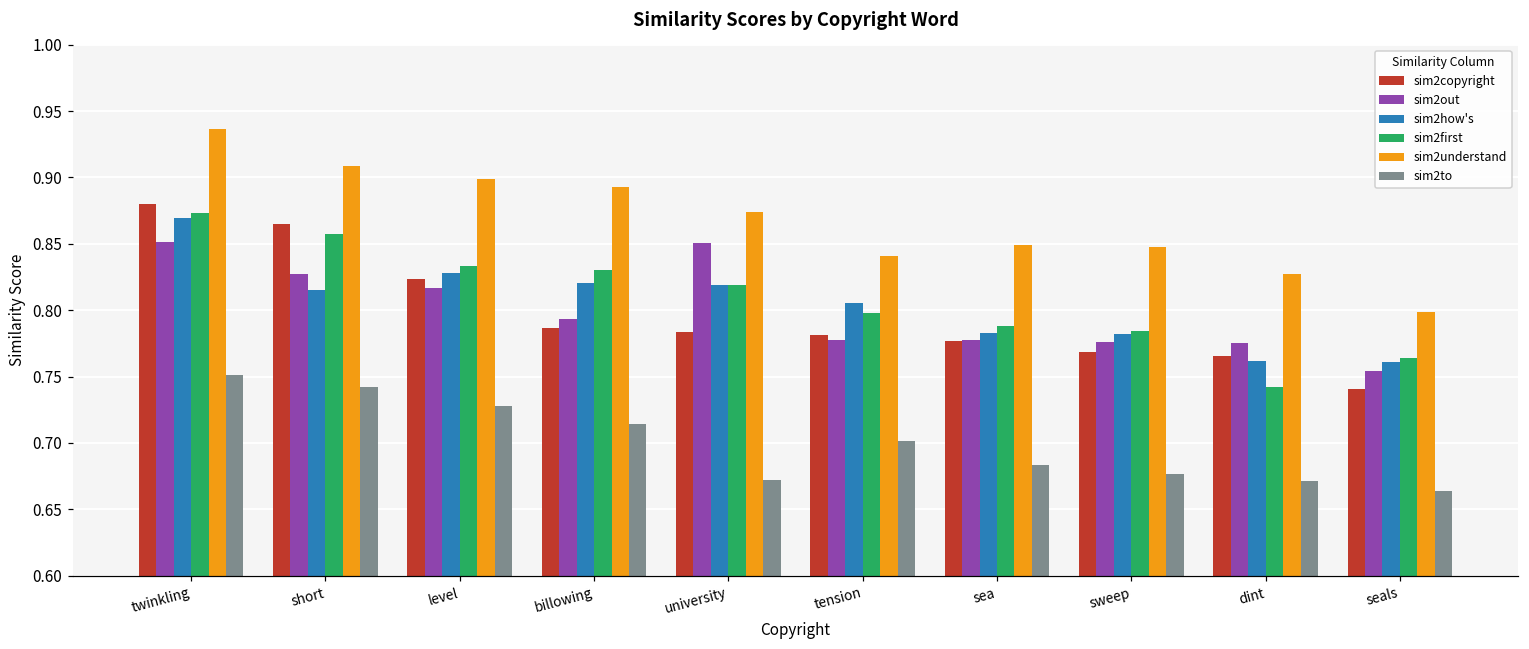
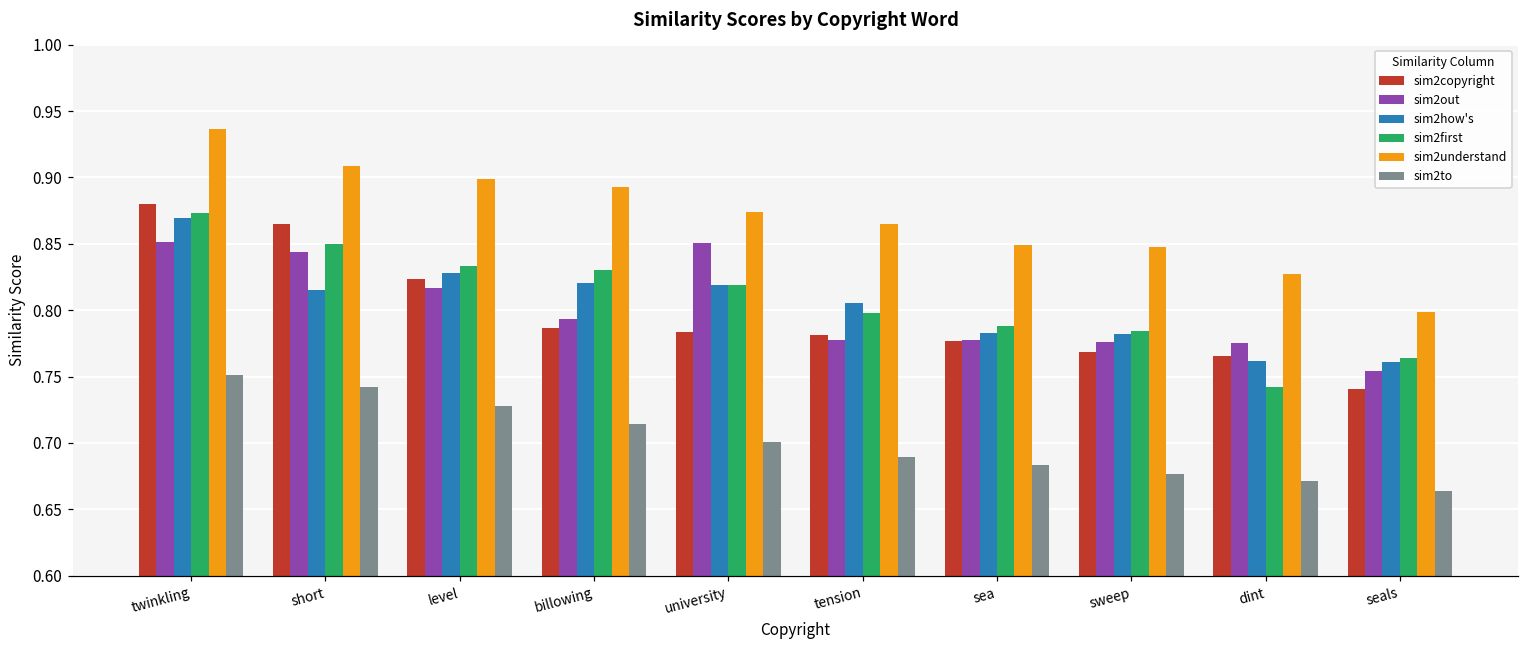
sim2out, short: 0.828 -> 0.844
sim2first, short: 0.857 -> 0.850
sim2to, university: 0.672 -> 0.701
sim2understand, tension: 0.841 -> 0.865
sim2to, tension: 0.701 -> 0.689
